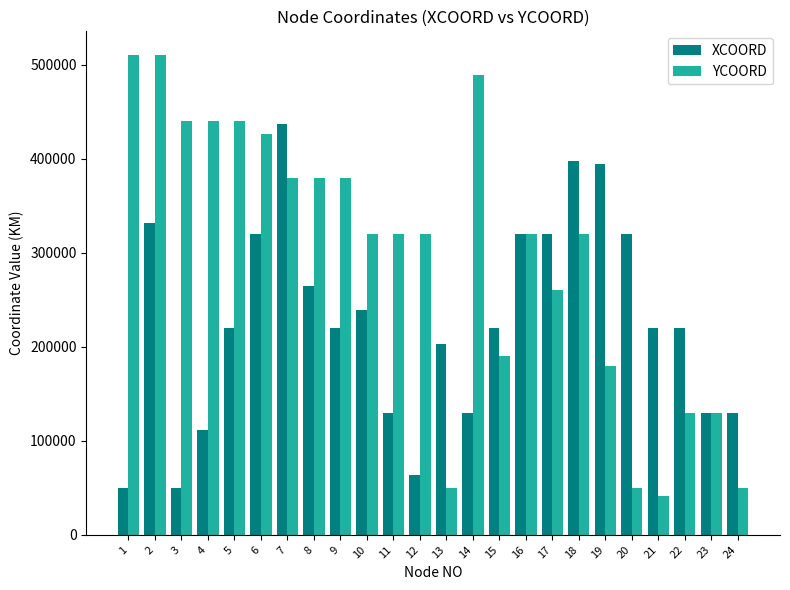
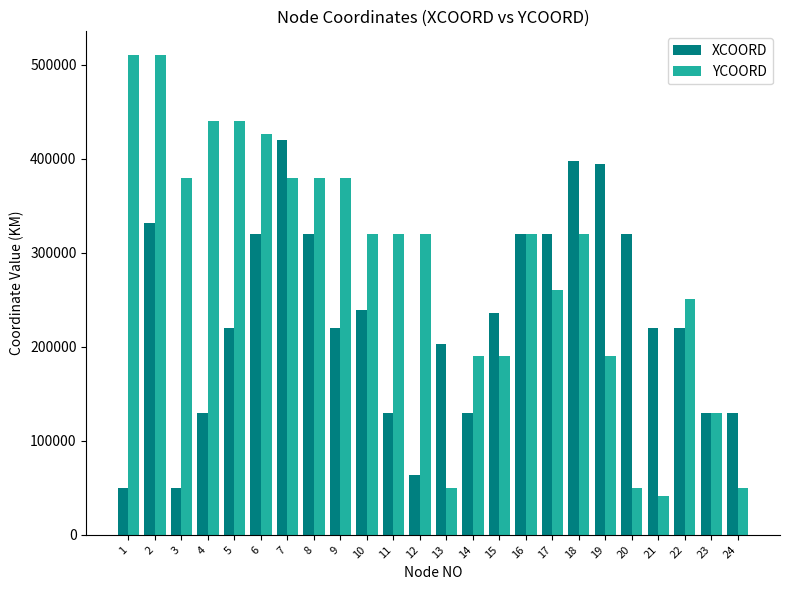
YCOORD, 3: 440000 -> 380000
XCOORD, 4: 110000 -> 130000
XCOORD, 7: 440000 -> 420000
XCOORD, 8: 260000 -> 320000
YCOORD, 14: 490000 -> 190000
XCOORD, 15: 220000 -> 240000
YCOORD, 19: 180000 -> 190000
YCOORD, 22: 130000 -> 250000
